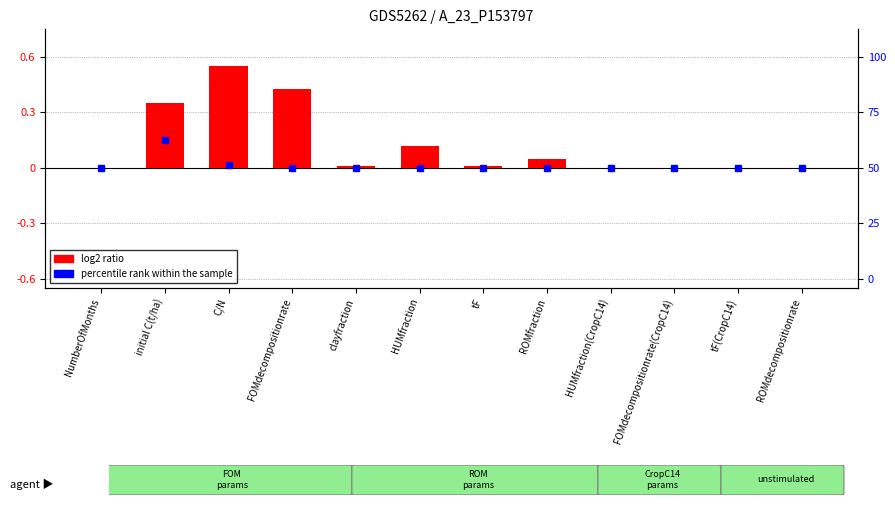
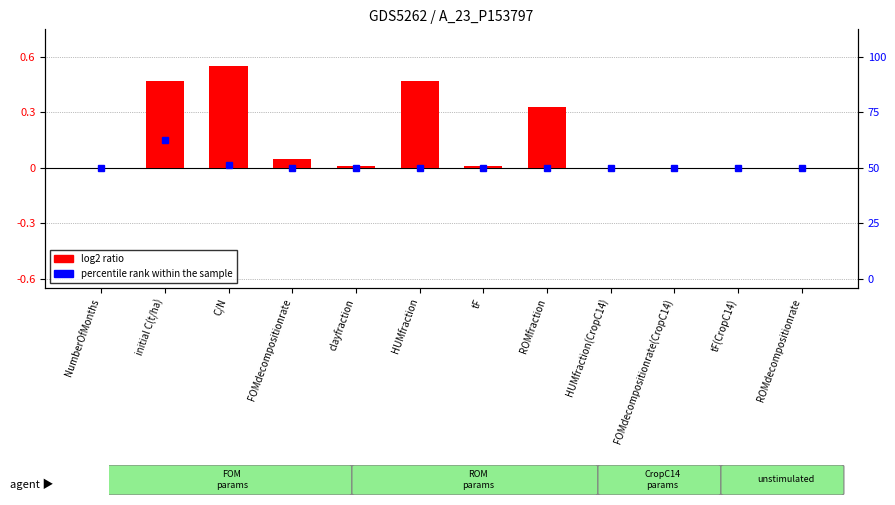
log2 ratio, initial C(t/ha): 0.35 -> 0.47
log2 ratio, FOMdecompositionrate: 0.42 -> 0.05
log2 ratio, HUMfraction: 0.12 -> 0.47
log2 ratio, ROMfraction: 0.05 -> 0.33
